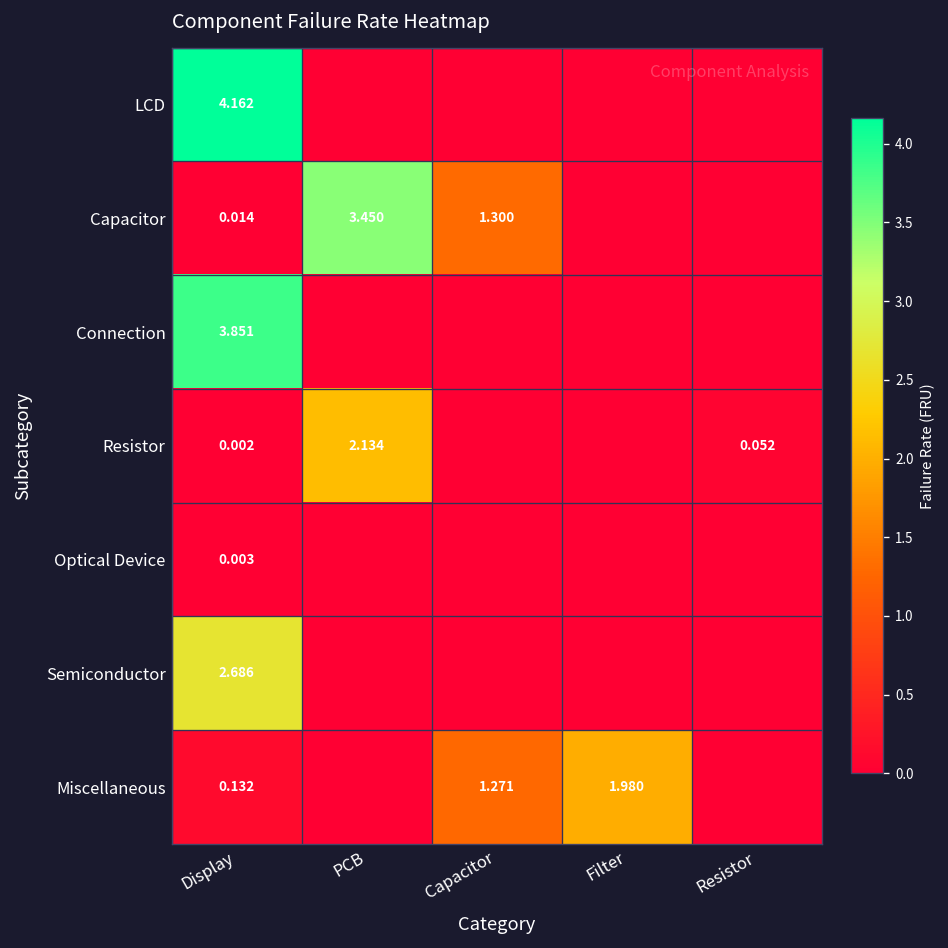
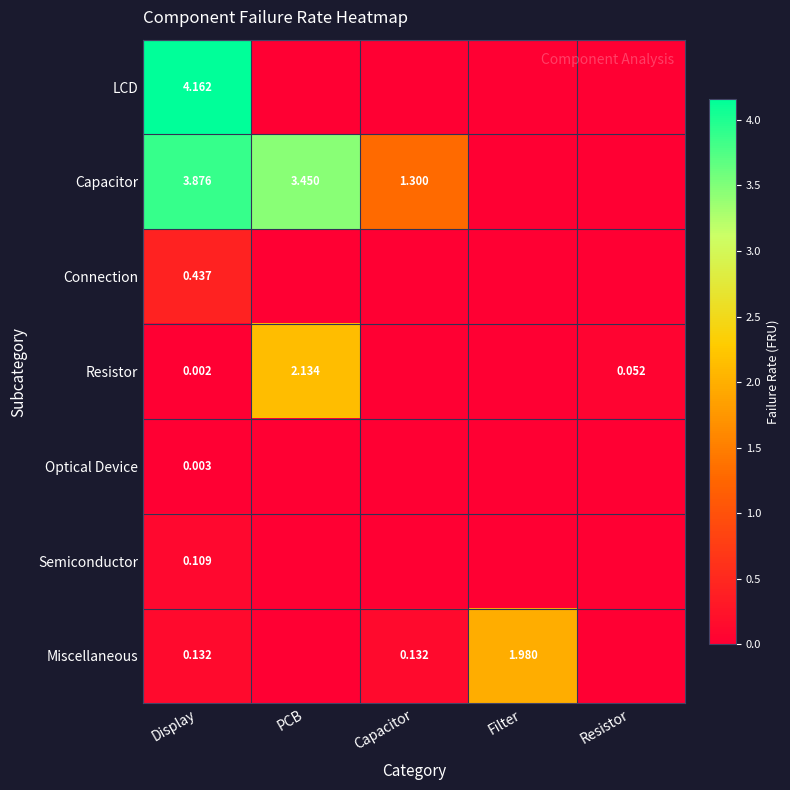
Capacitor, Display: 0.014 -> 3.876
Connection, Display: 3.851 -> 0.437
Semiconductor, Display: 2.686 -> 0.109
Miscellaneous, Capacitor: 1.271 -> 0.132
